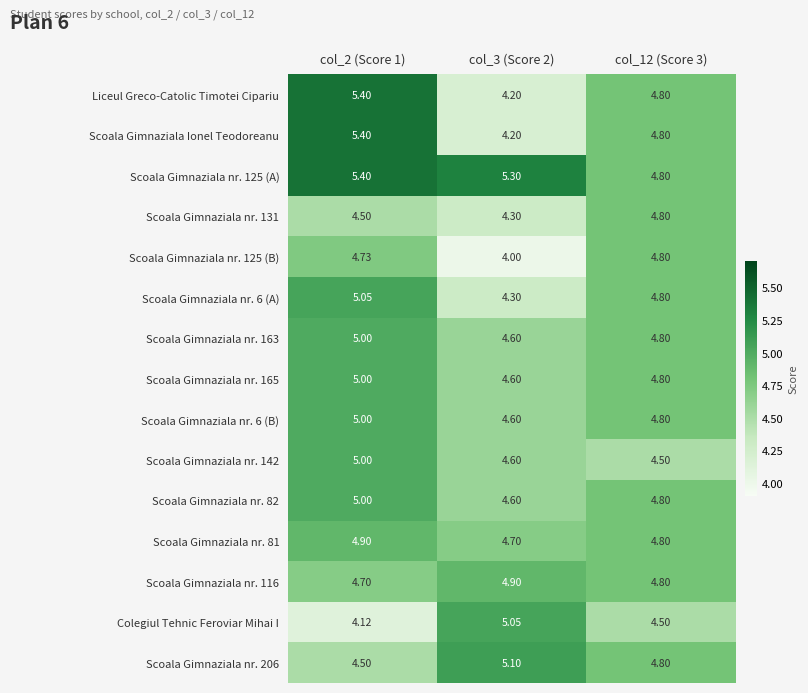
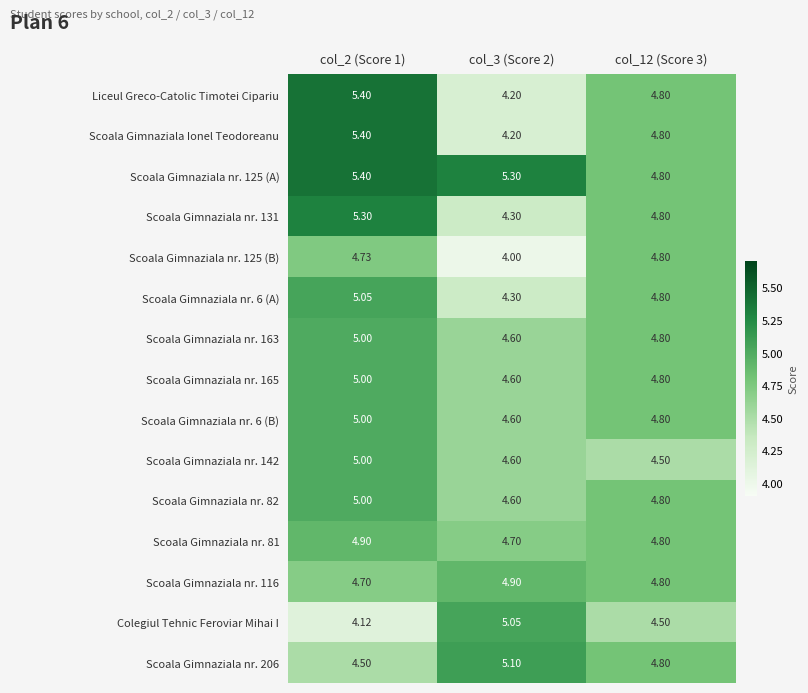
Scoala Gimnaziala nr. 131, col_2 (Score 1): 4.50 -> 5.30
